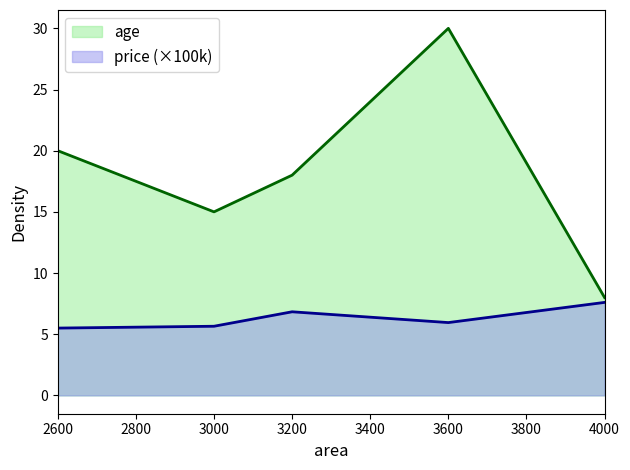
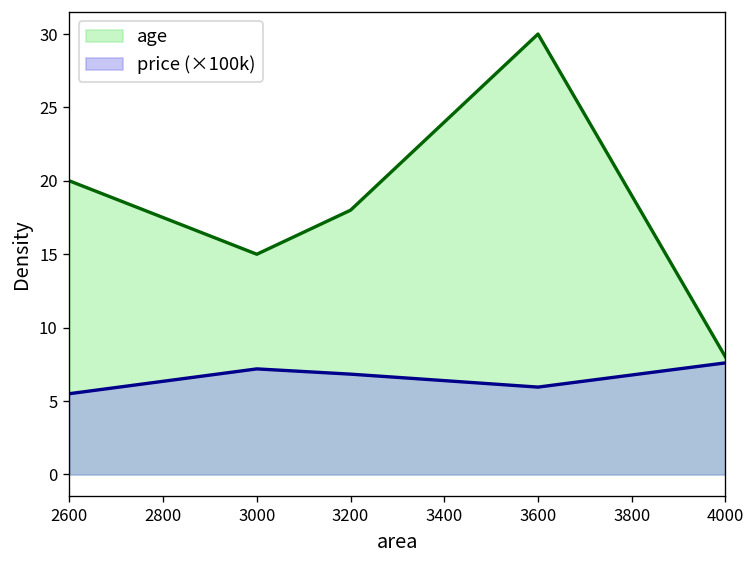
price (×100k), 3000: 5.7 -> 7.2
